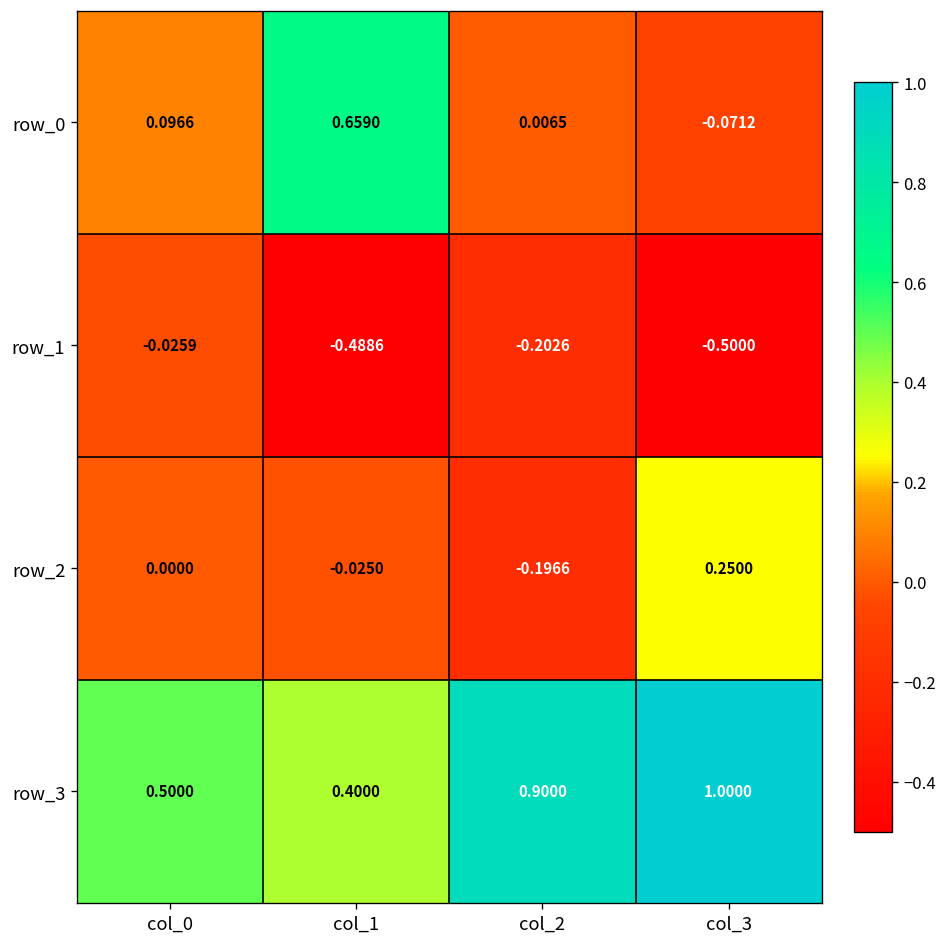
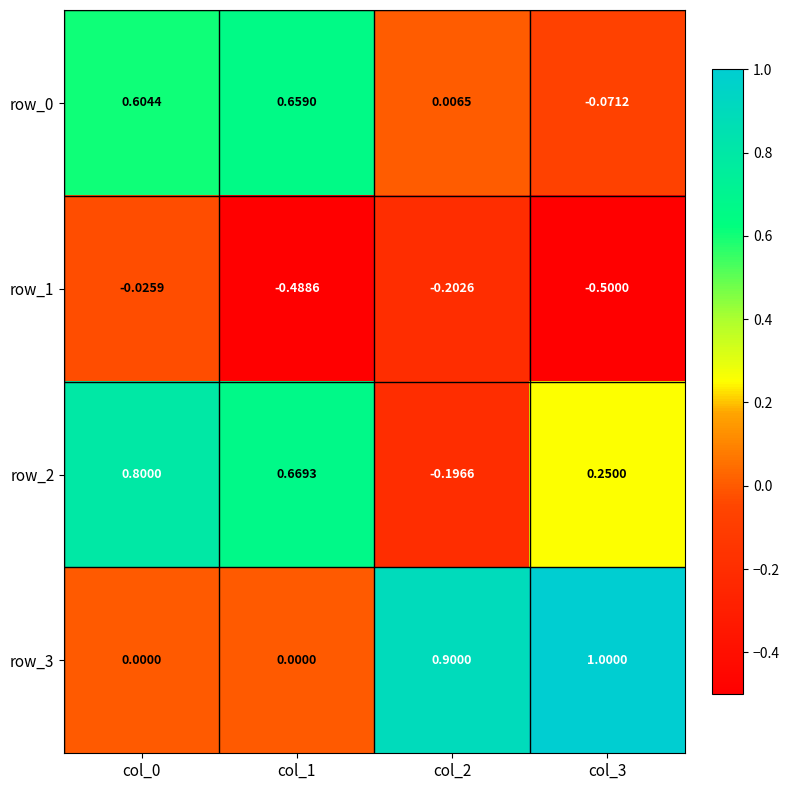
row_0, col_0: 0.0966 -> 0.6044
row_2, col_0: 0.0000 -> 0.8000
row_2, col_1: -0.0250 -> 0.6693
row_3, col_0: 0.5000 -> 0.0000
row_3, col_1: 0.4000 -> 0.0000
